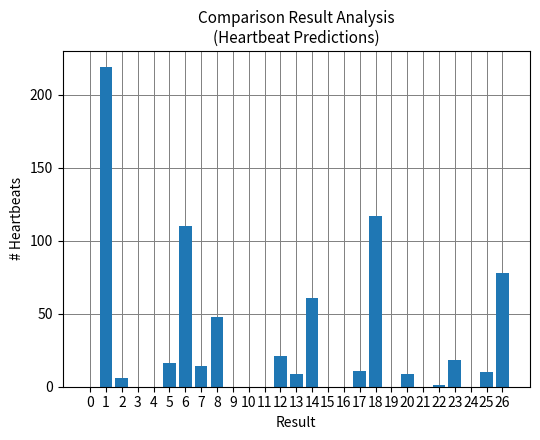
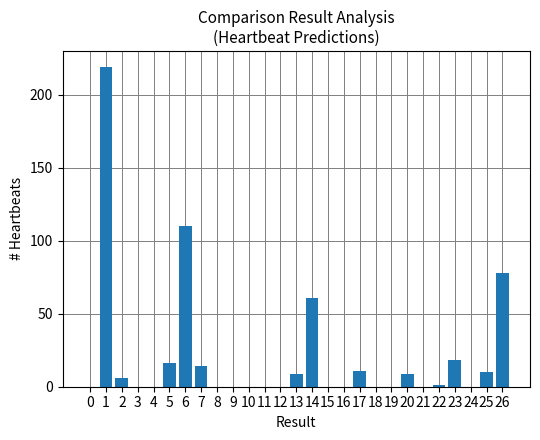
8: 48 -> 0
12: 21 -> 0
18: 117 -> 0
